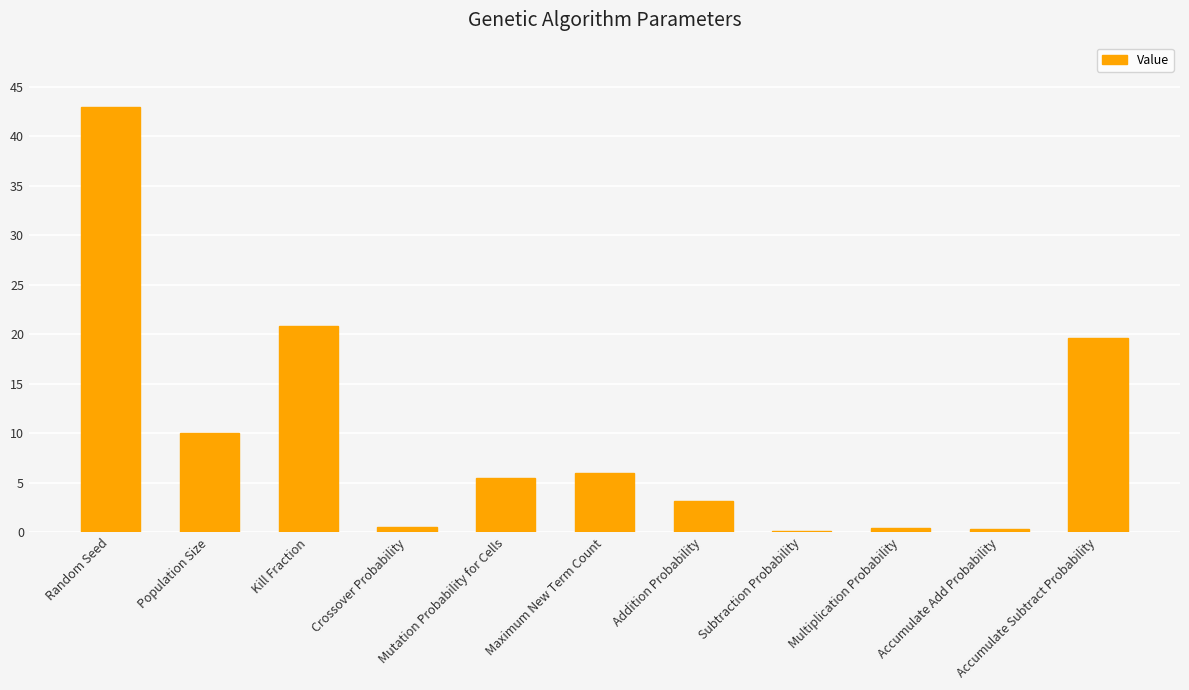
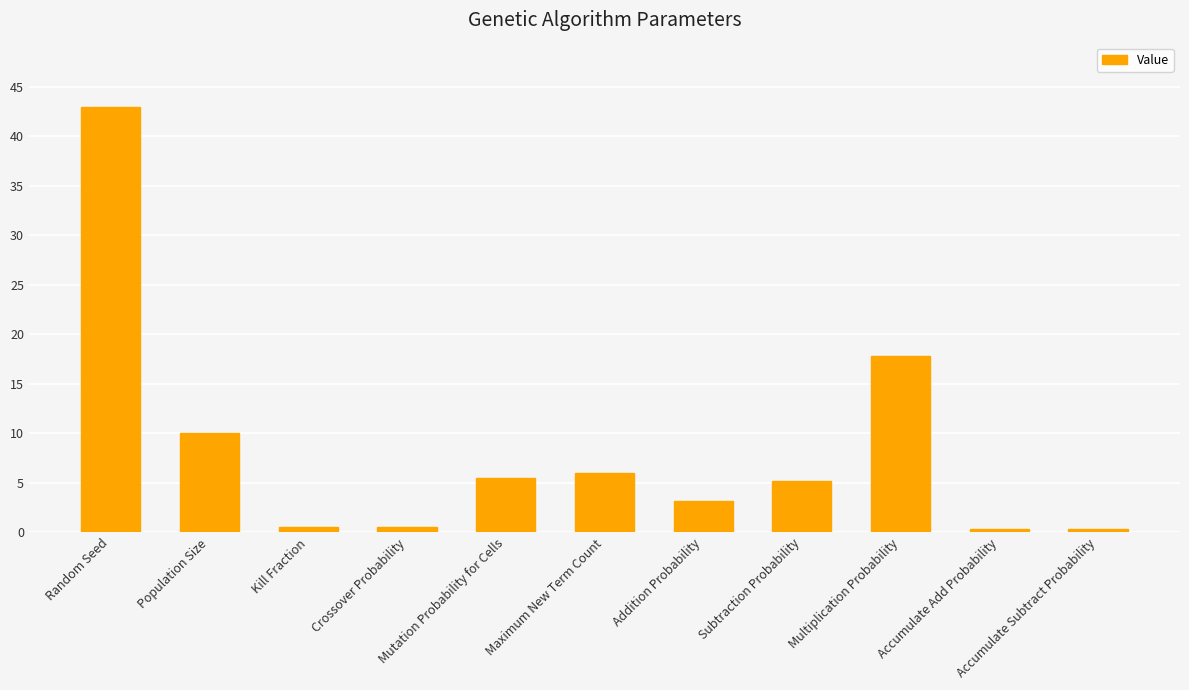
Kill Fraction: 21 -> 1
Subtraction Probability: 0 -> 5
Multiplication Probability: 0 -> 18
Accumulate Subtract Probability: 20 -> 0
